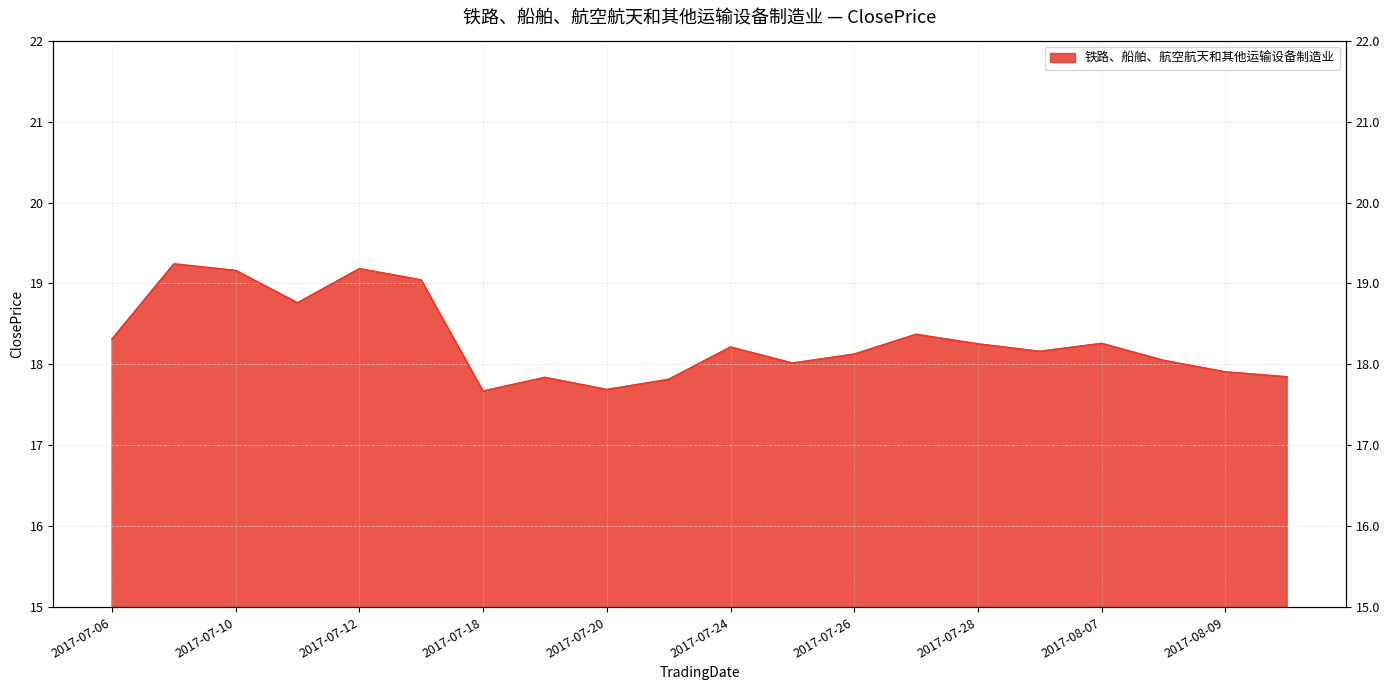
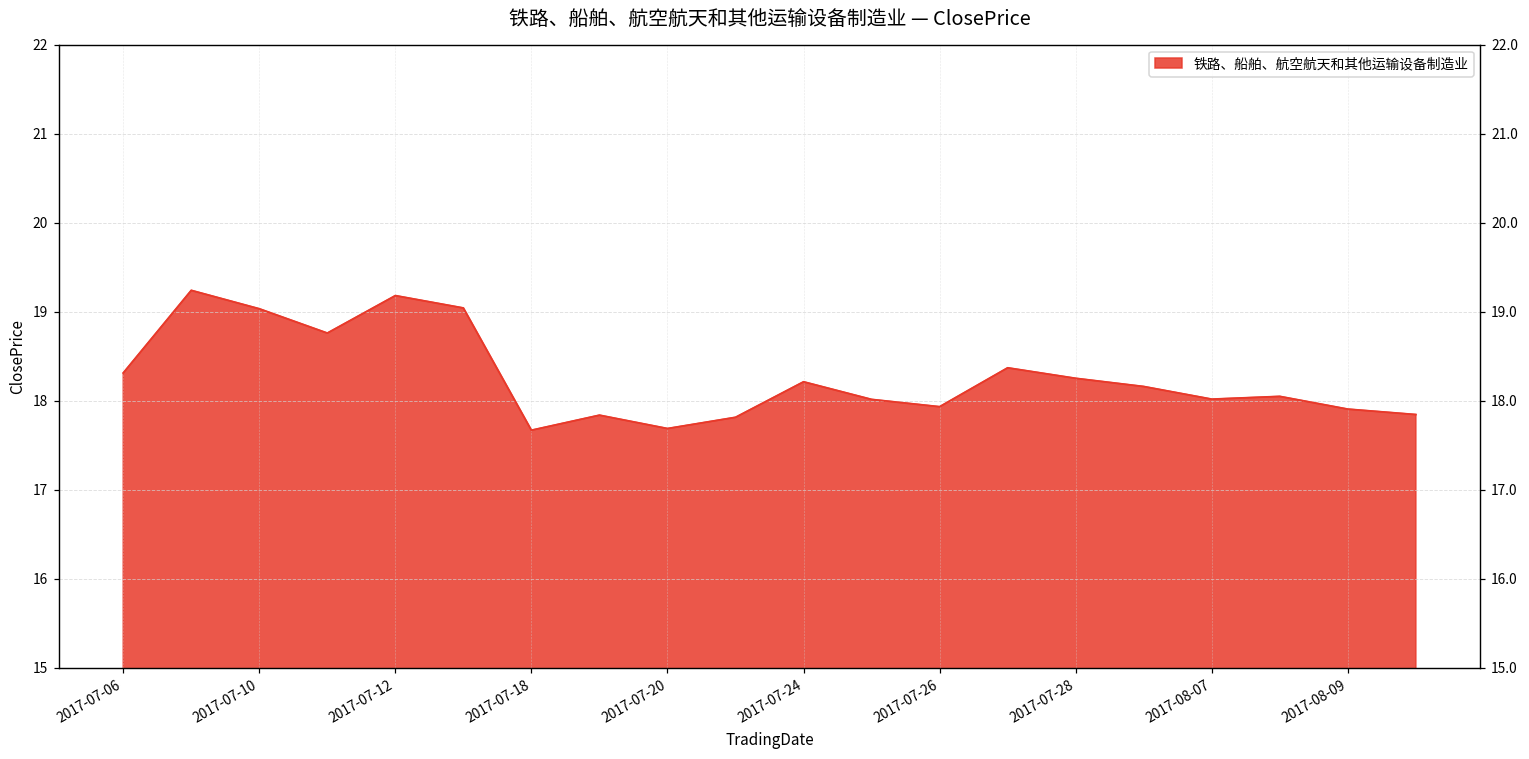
2017-07-10: 19.2 -> 19.0
2017-07-26: 18.1 -> 17.9
2017-08-07: 18.3 -> 18.0
